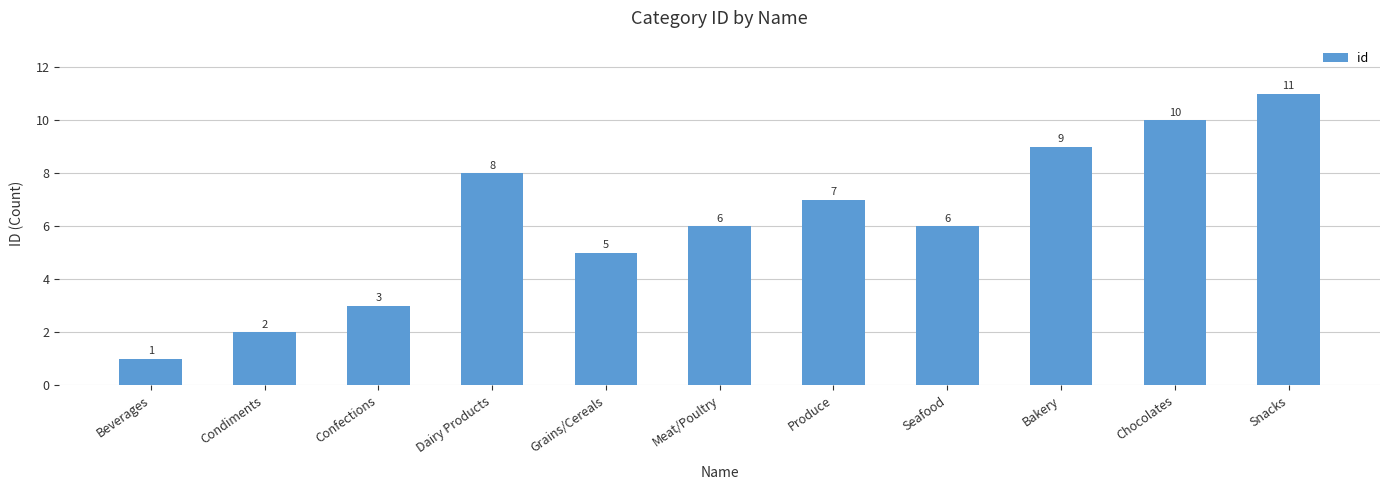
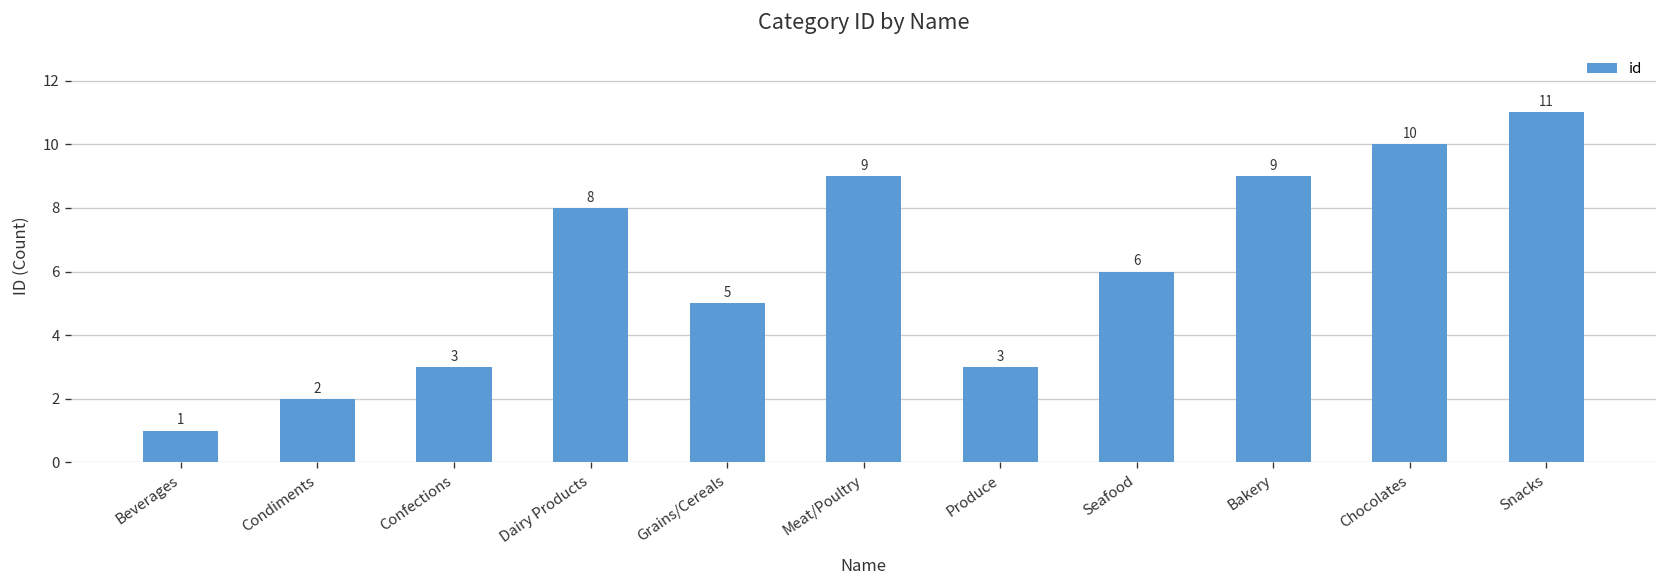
Meat/Poultry: 6 -> 9
Produce: 7 -> 3
